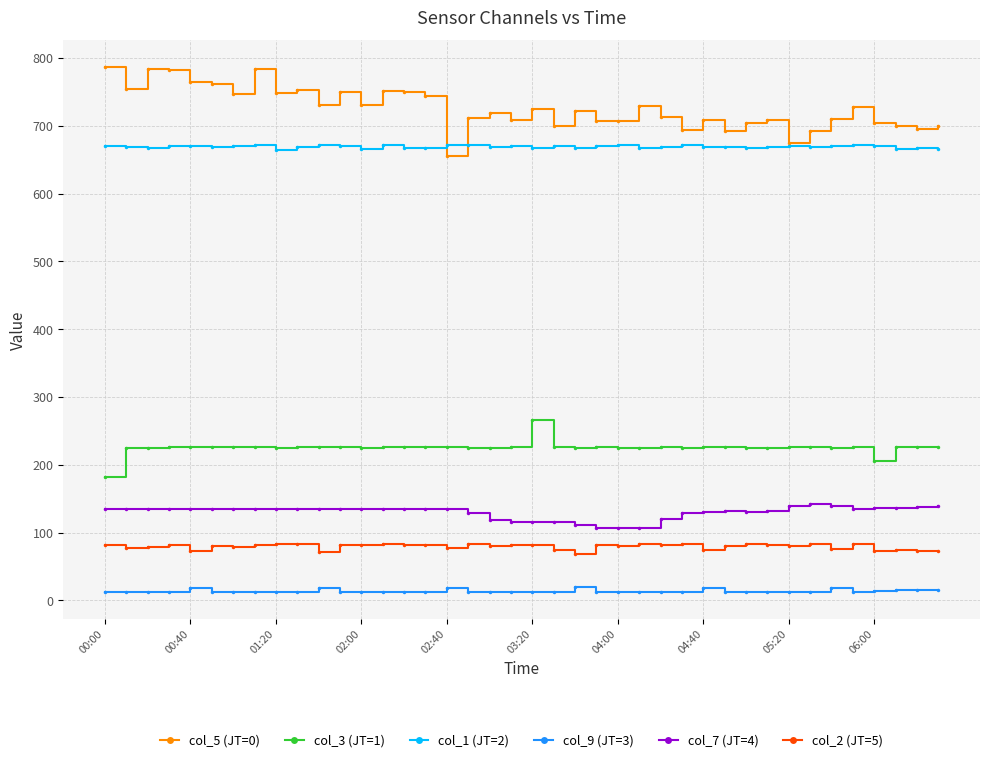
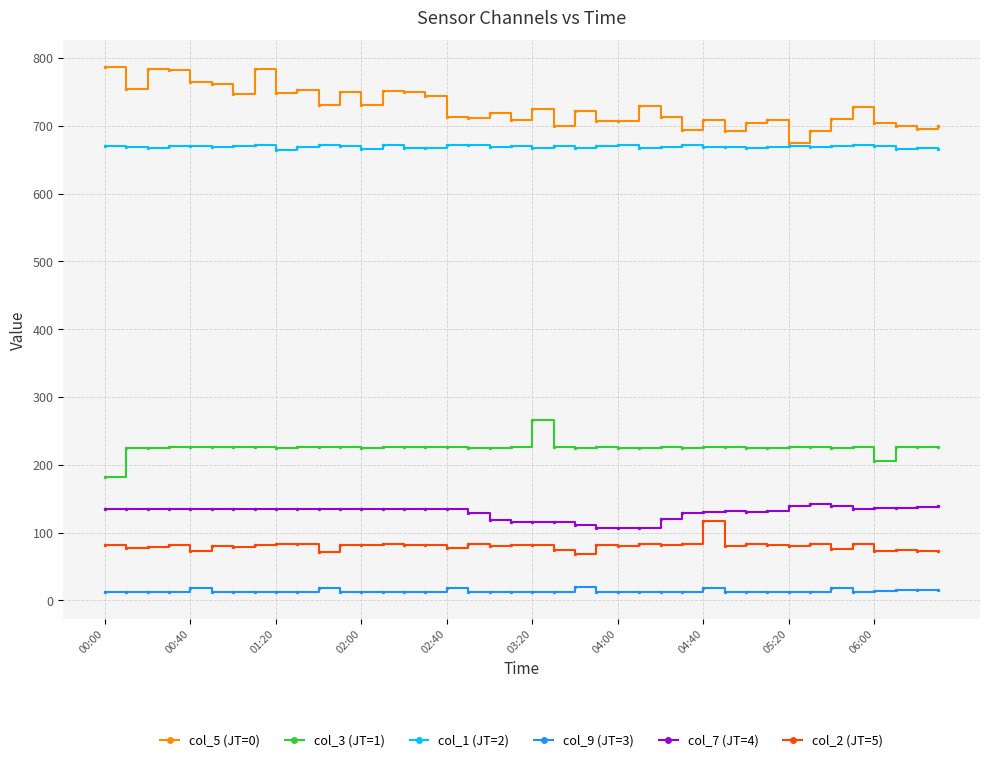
col_5 (JT=0), 02:40: 660 -> 710
col_2 (JT=5), 04:40: 70 -> 120
